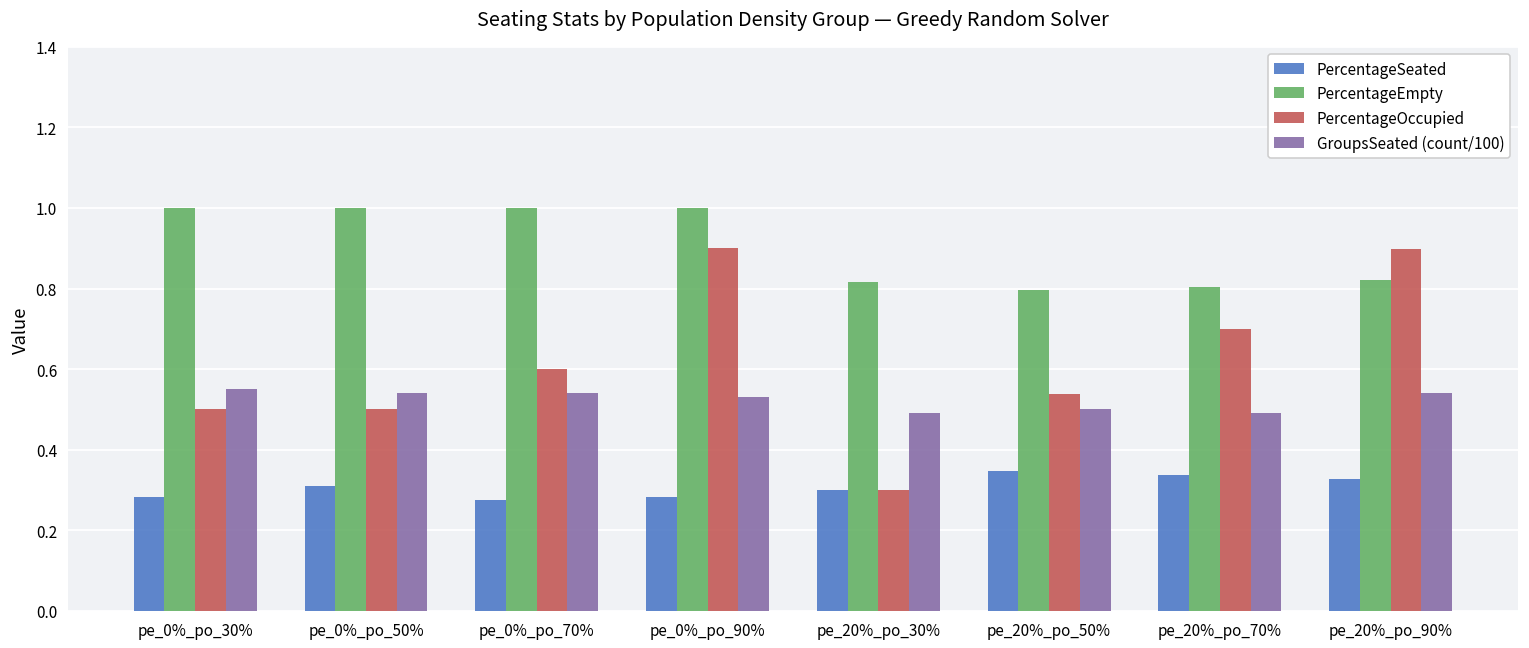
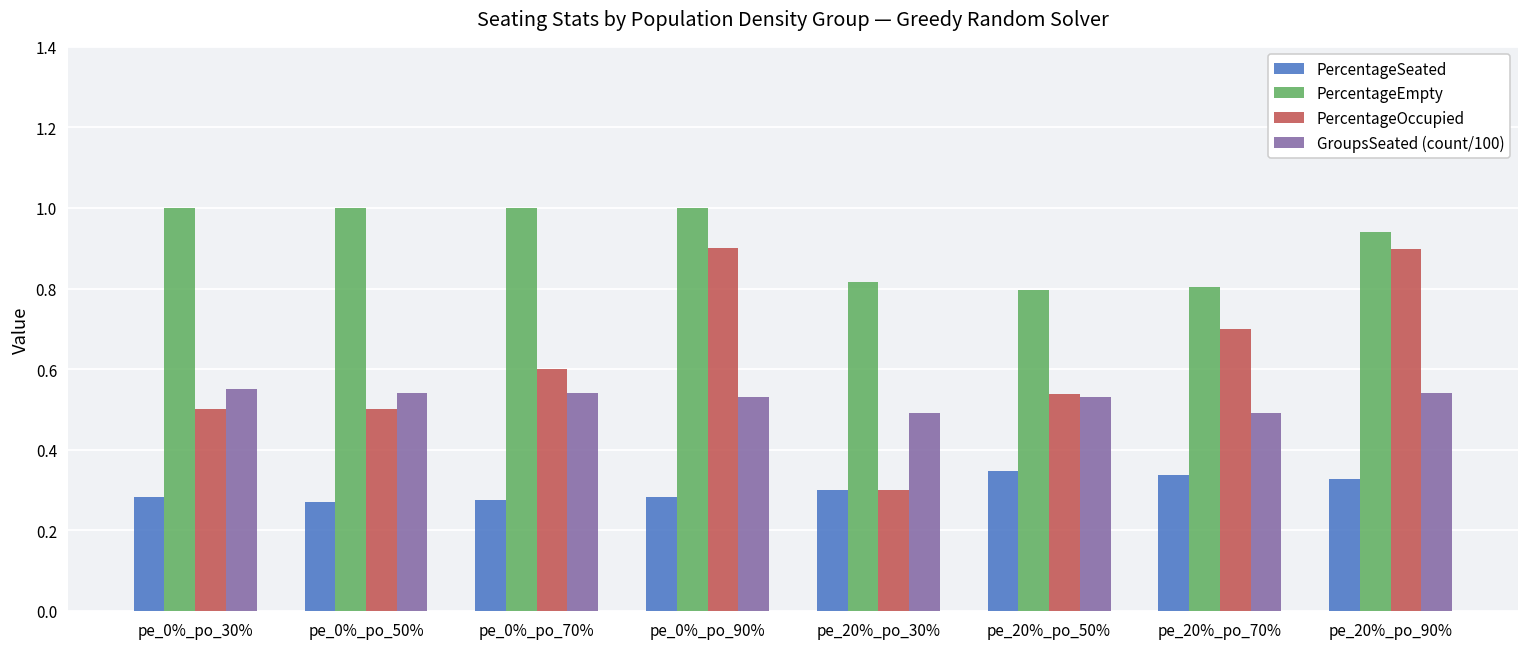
PercentageSeated, pe_0%_po_50%: 0.31 -> 0.27
GroupsSeated (count/100), pe_20%_po_50%: 0.50 -> 0.53
PercentageEmpty, pe_20%_po_90%: 0.82 -> 0.94
